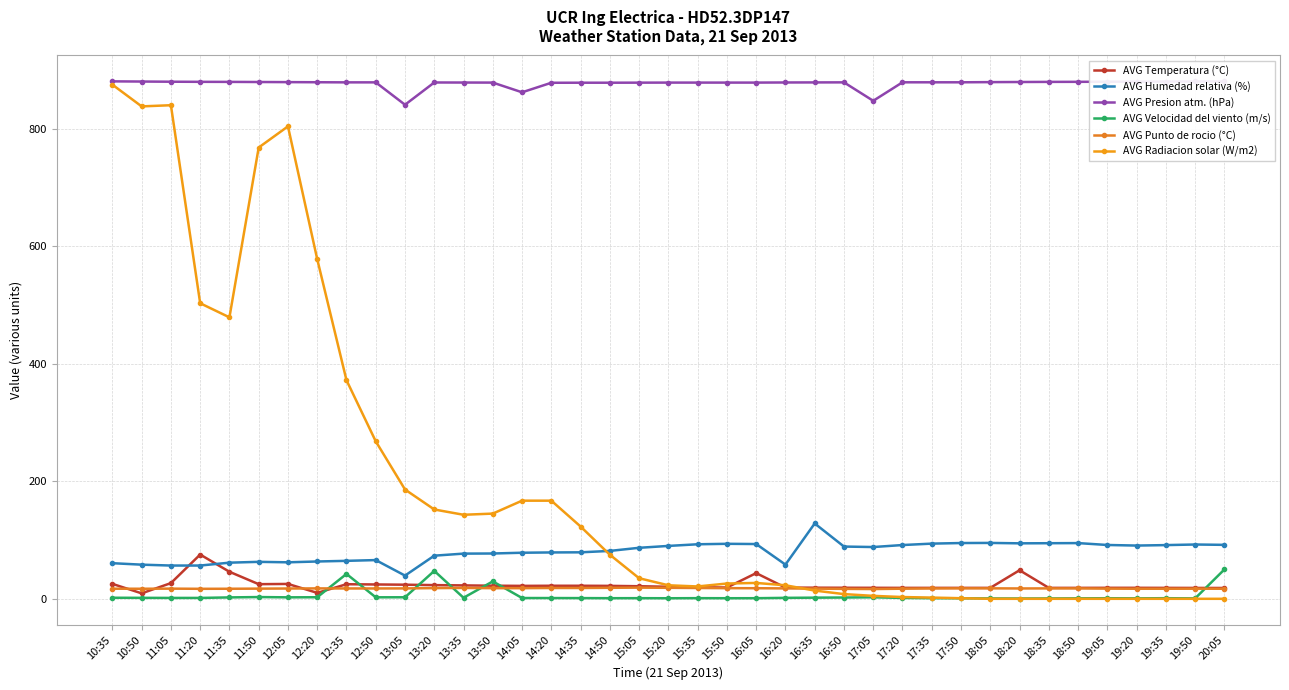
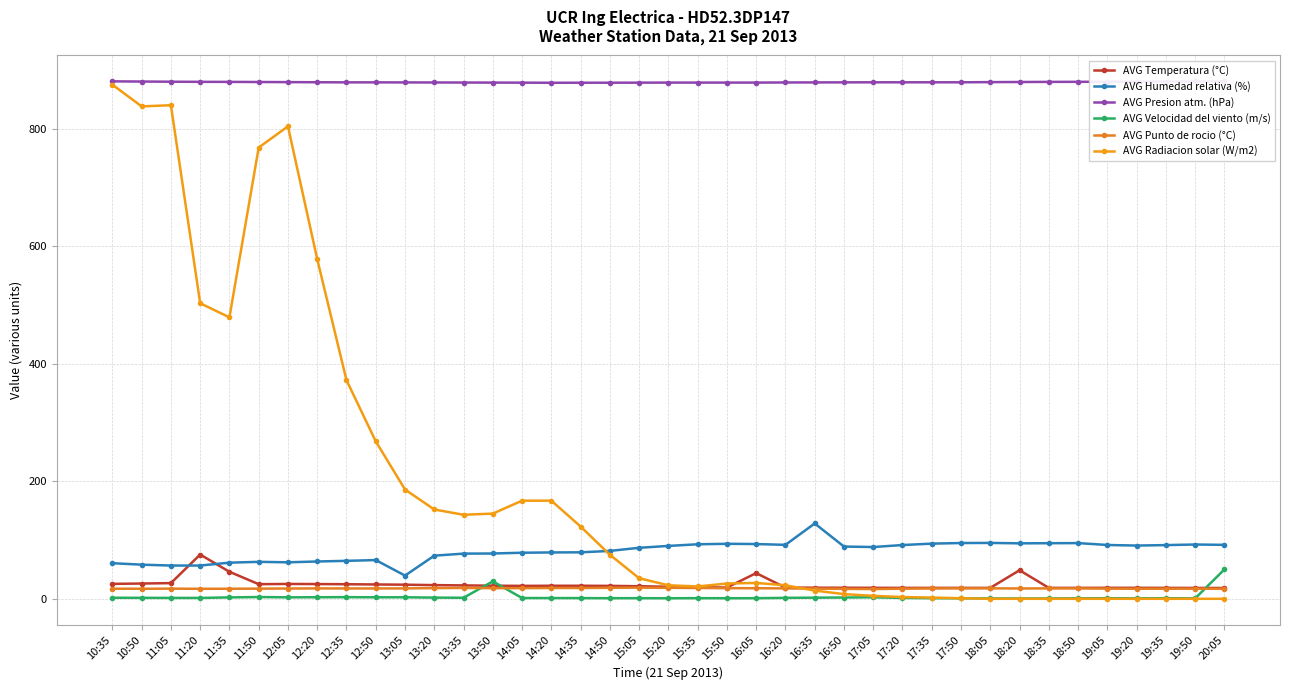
AVG Temperatura (°C), 10:50: 10 -> 30
AVG Temperatura (°C), 12:20: 10 -> 30
AVG Velocidad del viento (m/s), 12:35: 40 -> 0
AVG Presion atm. (hPa), 13:05: 840 -> 880
AVG Velocidad del viento (m/s), 13:20: 50 -> 0
AVG Presion atm. (hPa), 14:05: 860 -> 880
AVG Humedad relativa (%), 16:20: 60 -> 90
AVG Presion atm. (hPa), 17:05: 850 -> 880
